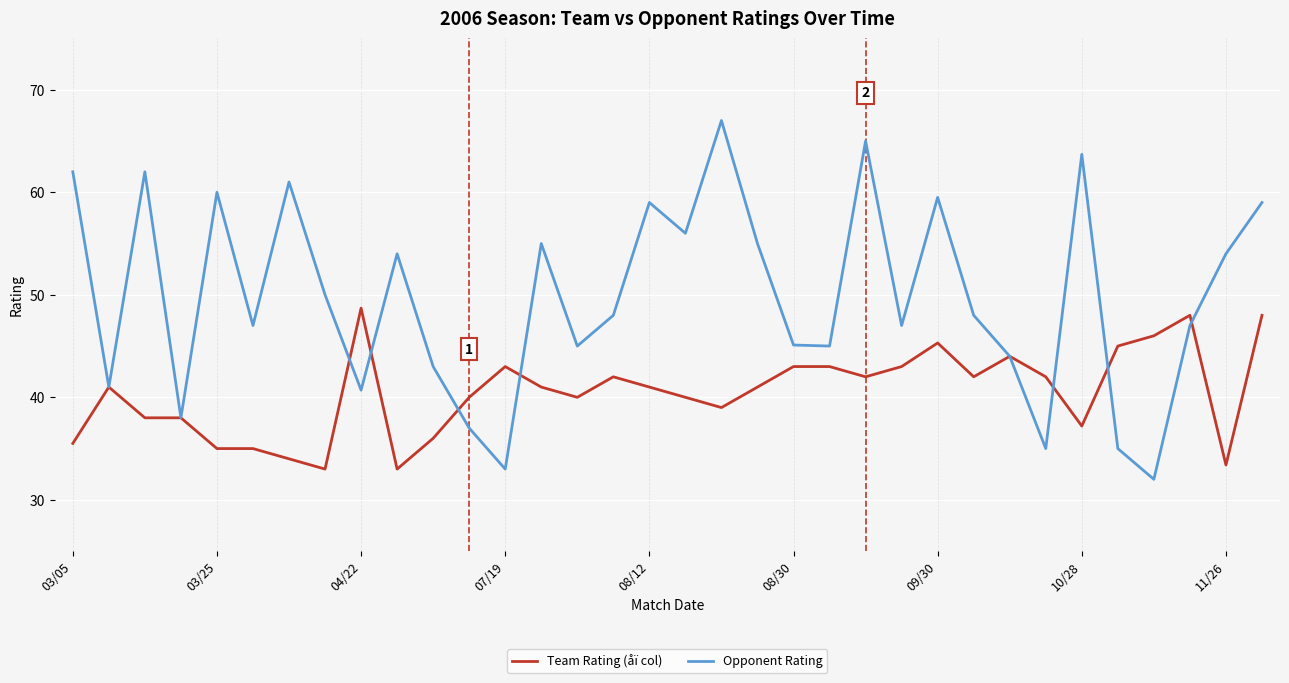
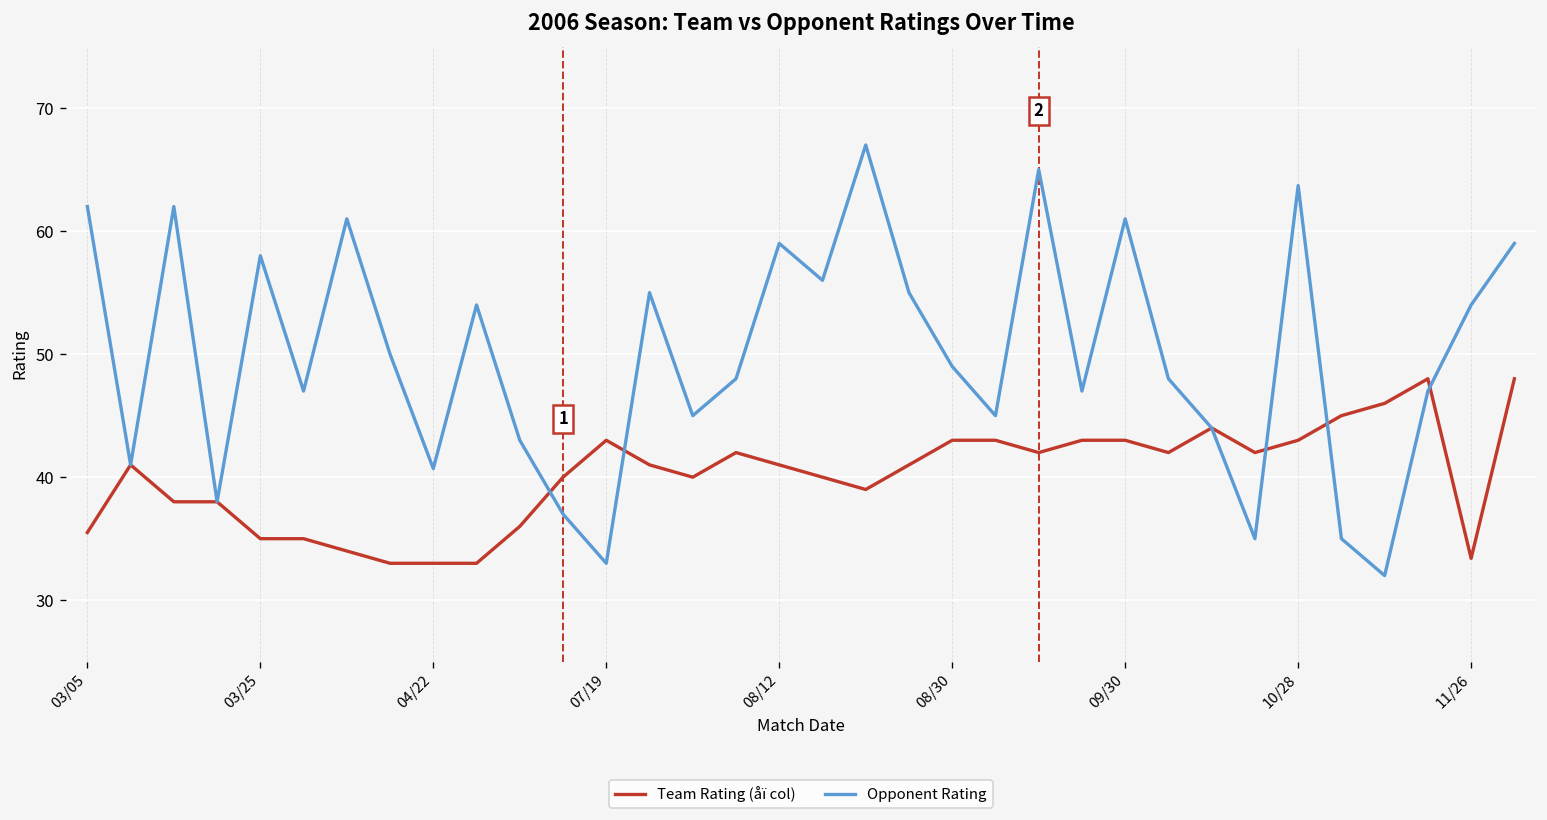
Opponent Rating, 03/25: 60 -> 58
Team Rating (åï col), 04/22: 48.7 -> 33.0
Opponent Rating, 08/30: 45.1 -> 49.0
Team Rating (åï col), 09/30: 45.3 -> 43.0
Opponent Rating, 09/30: 59.5 -> 61.0
Team Rating (åï col), 10/28: 37.2 -> 43.0
